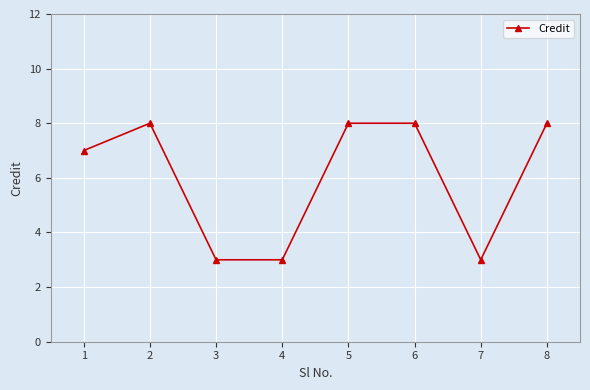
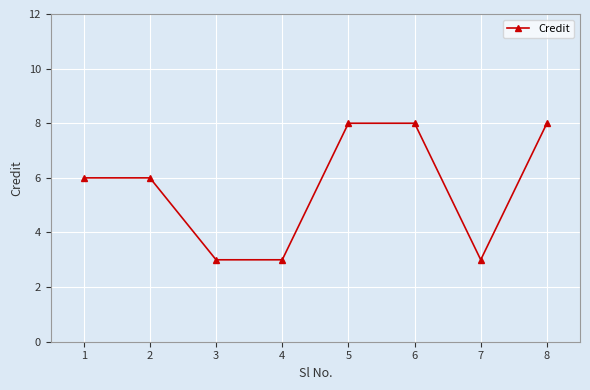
1: 7 -> 6
2: 8 -> 6
